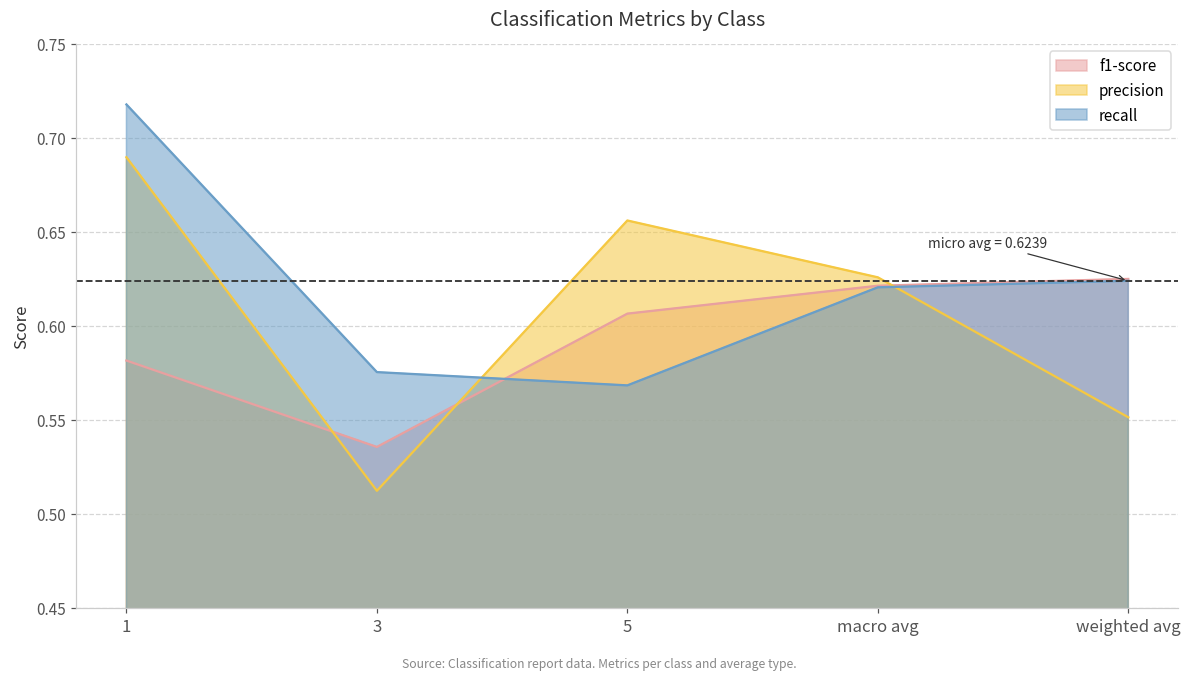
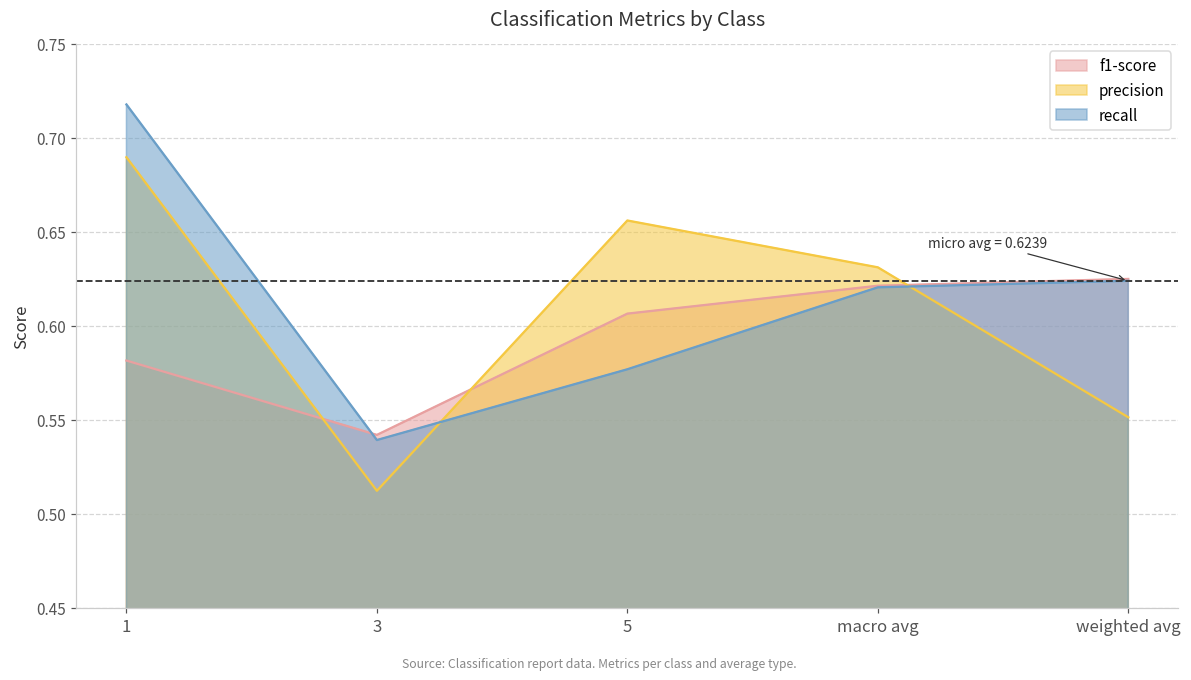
f1-score, 3: 0.536 -> 0.542
recall, 3: 0.575 -> 0.539
recall, 5: 0.568 -> 0.577
precision, macro avg: 0.626 -> 0.631
